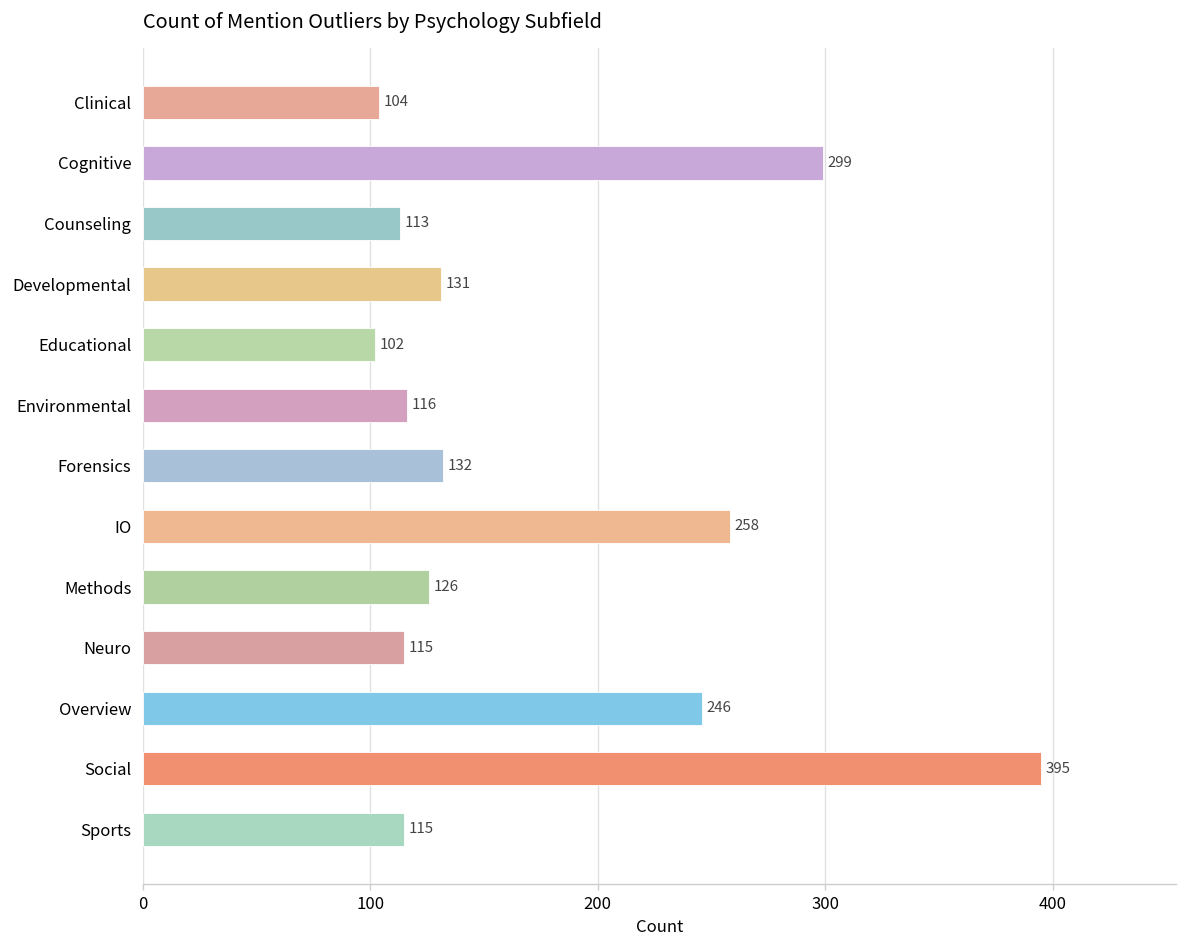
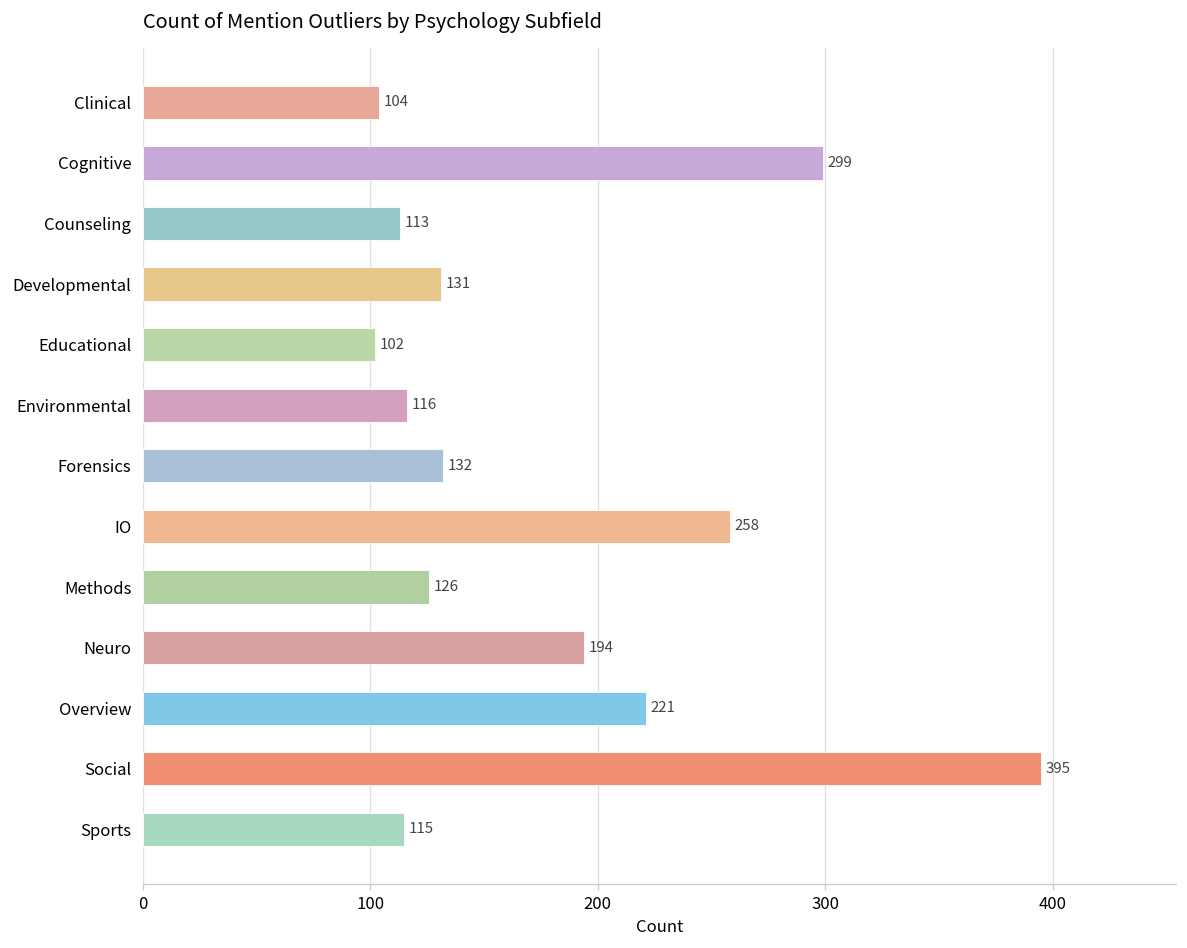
Neuro: 115 -> 194
Overview: 246 -> 221
